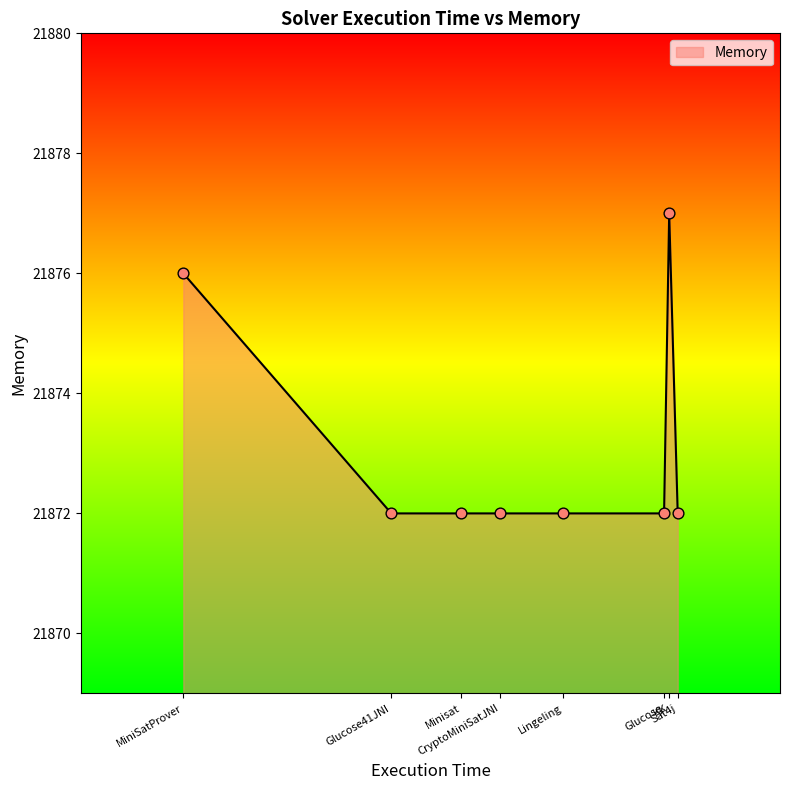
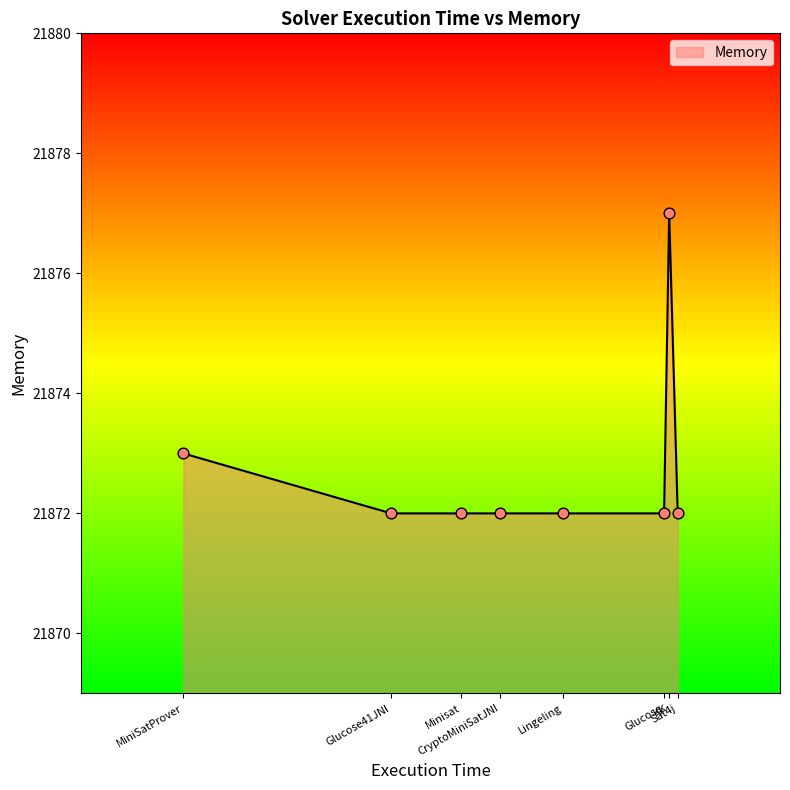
MiniSatProver: 21876 -> 21873
